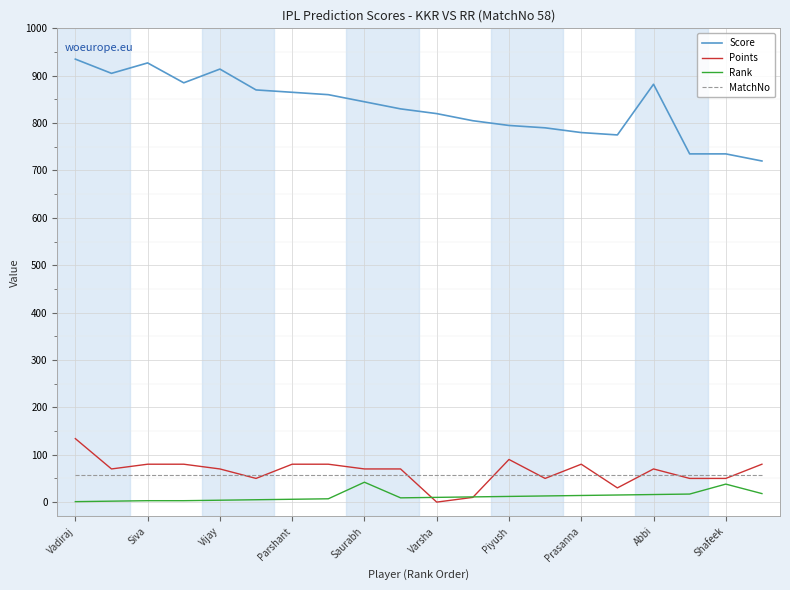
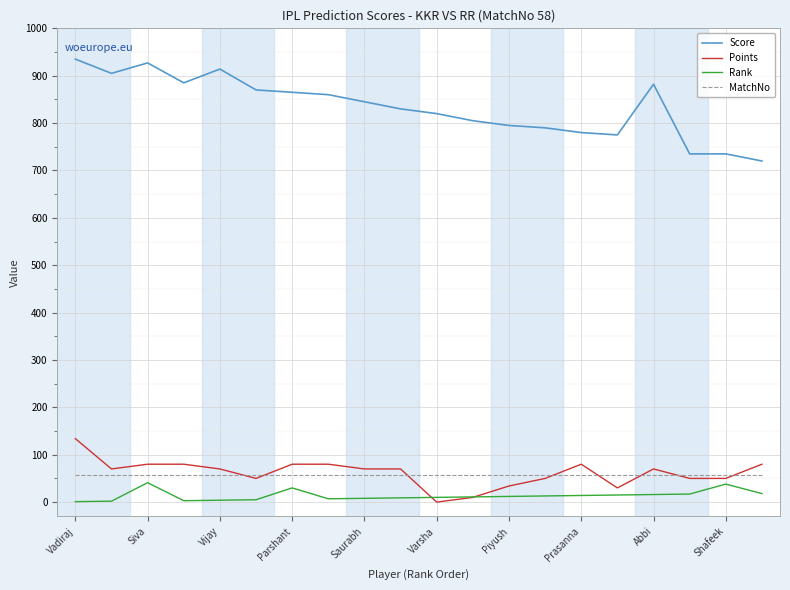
Rank, Siva: 0 -> 40
Rank, Parshant: 10 -> 30
Rank, Saurabh: 40 -> 10
Points, Piyush: 90 -> 30
